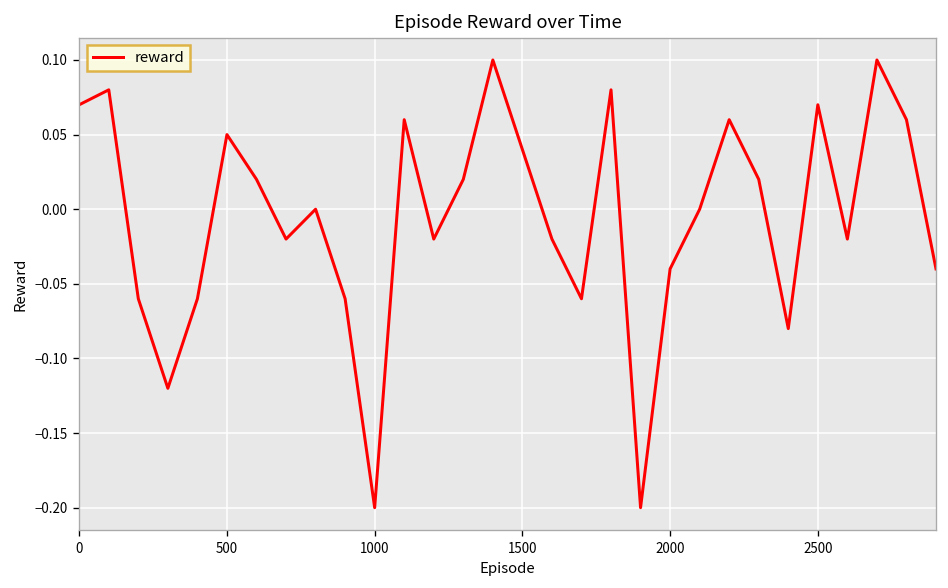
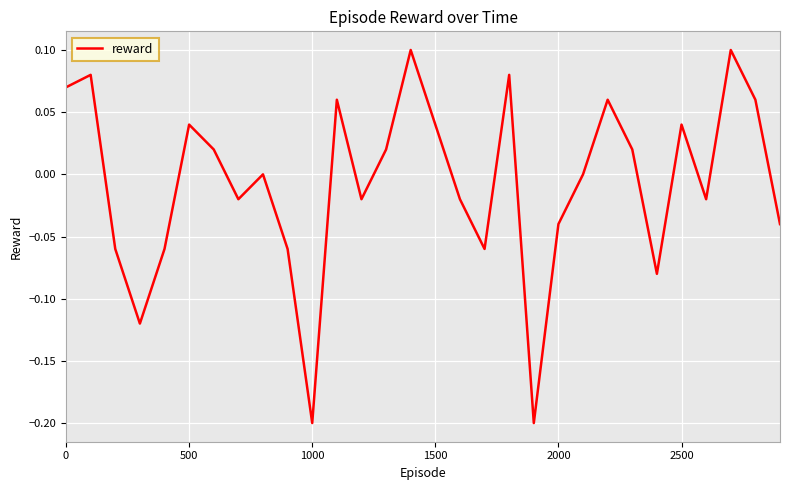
500: 0.05 -> 0.04
2500: 0.07 -> 0.04
